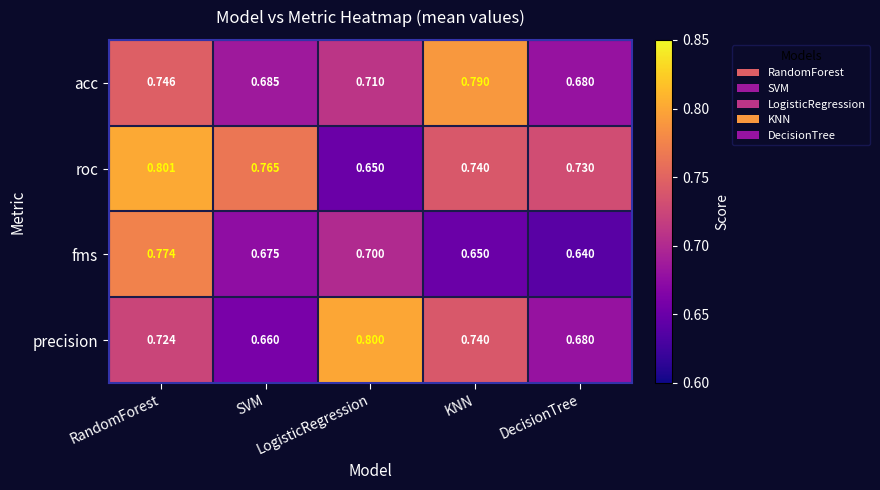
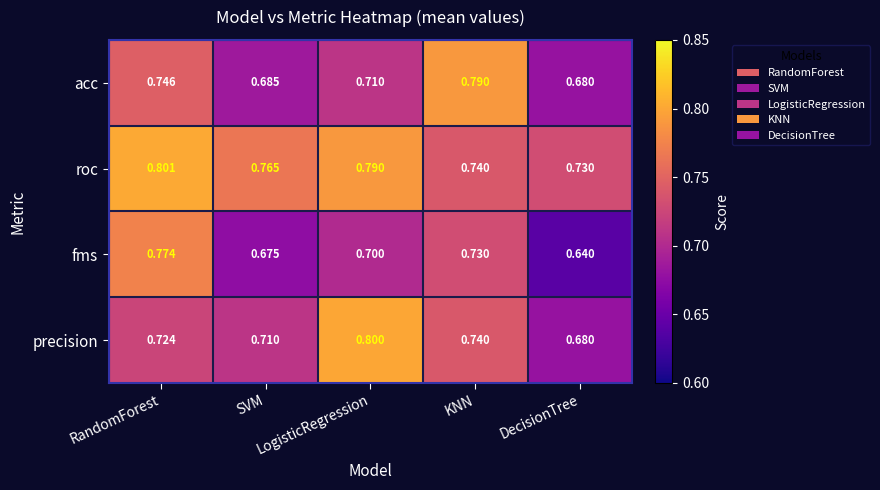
roc, LogisticRegression: 0.650 -> 0.790
fms, KNN: 0.650 -> 0.730
precision, SVM: 0.660 -> 0.710
